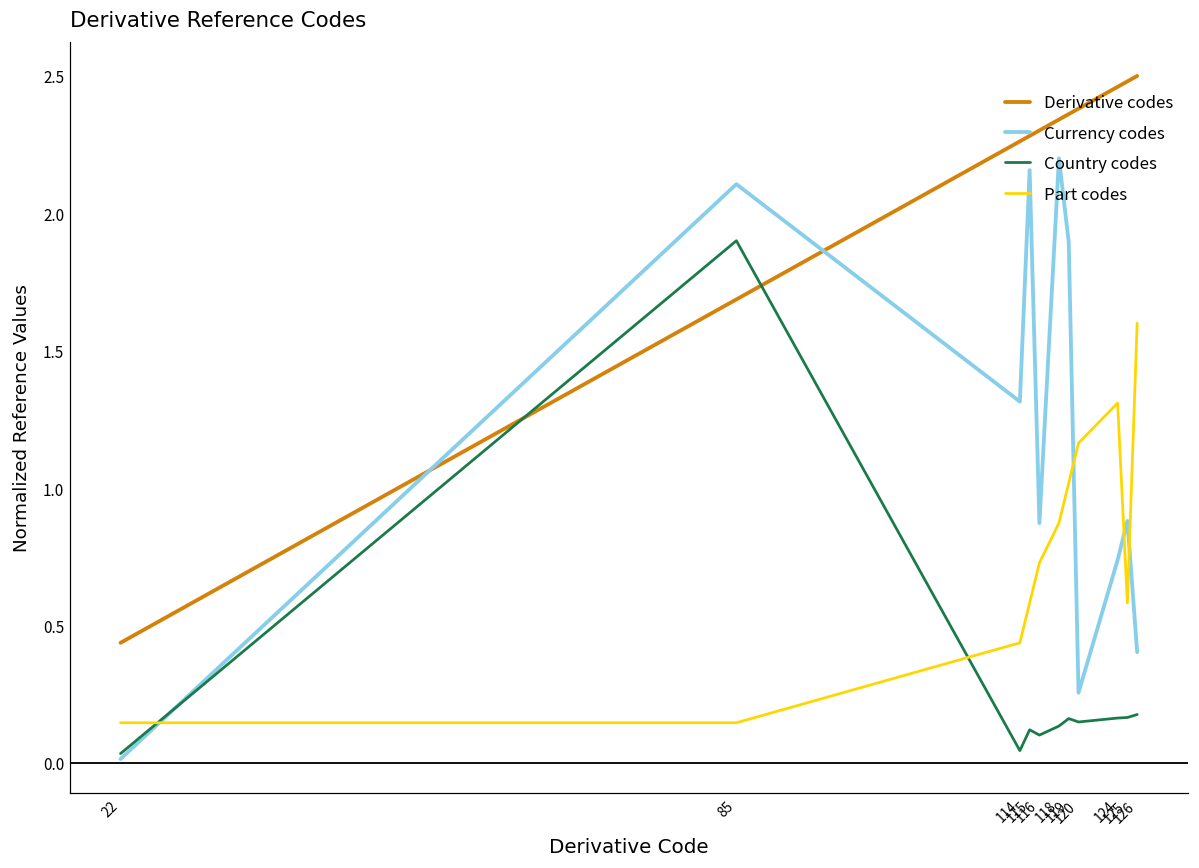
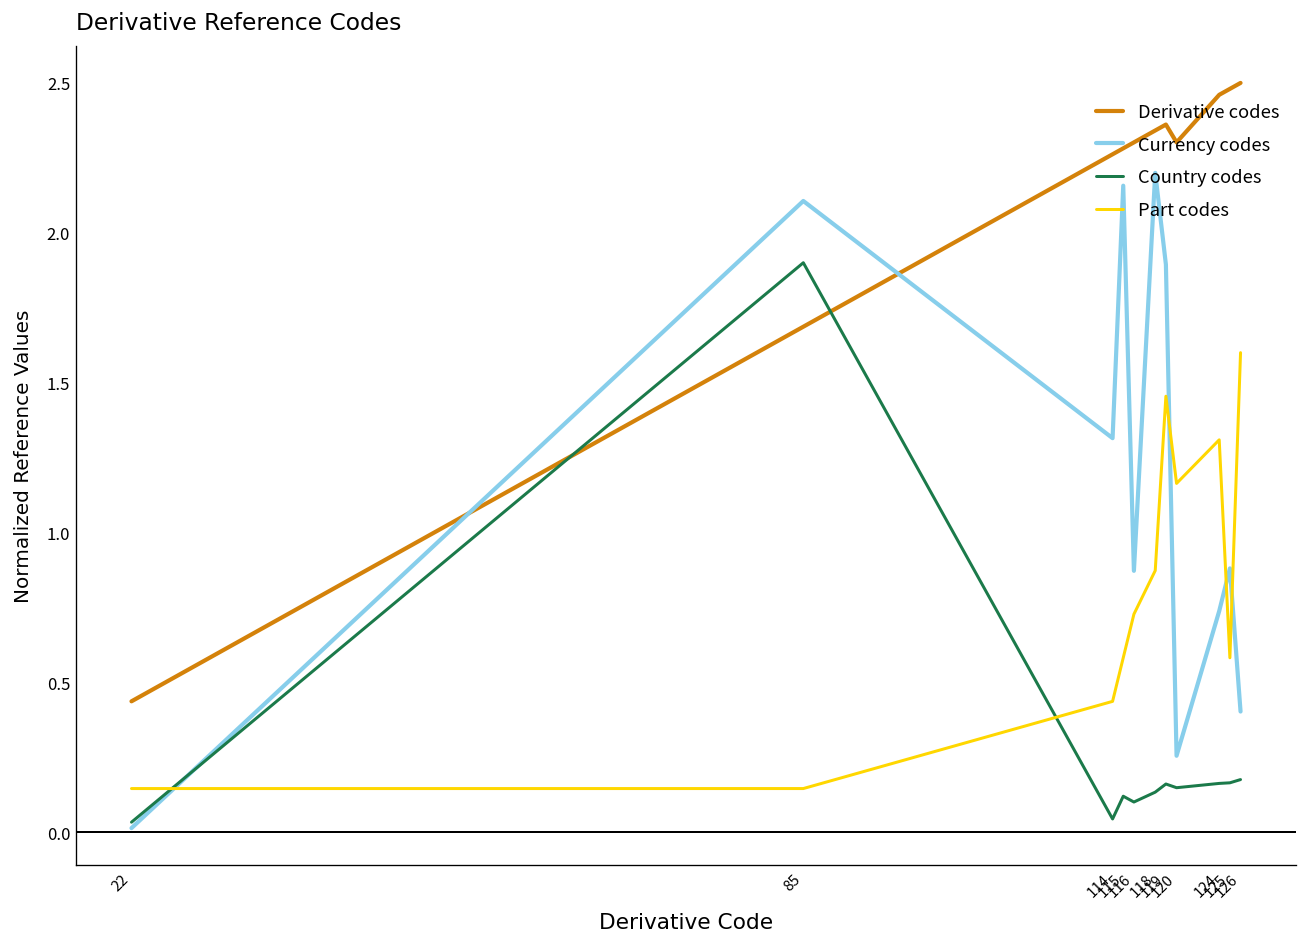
Part codes, 119: 1.02 -> 1.45
Derivative codes, 120: 2.38 -> 2.30
